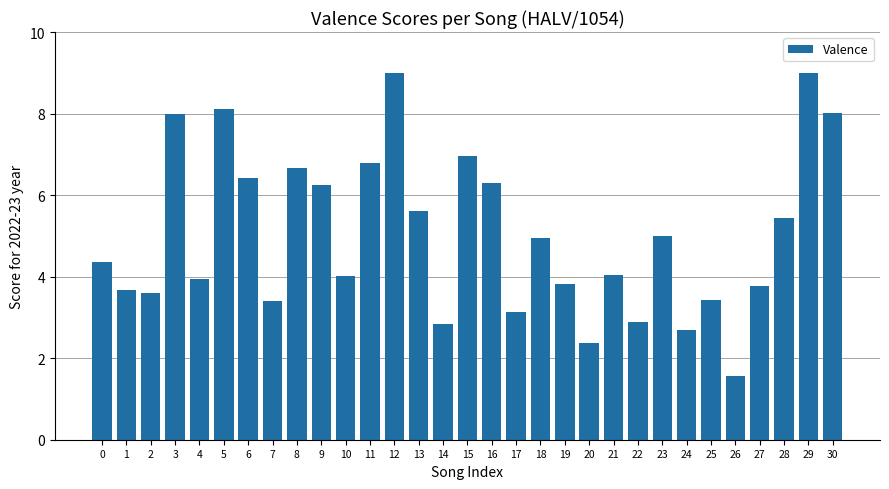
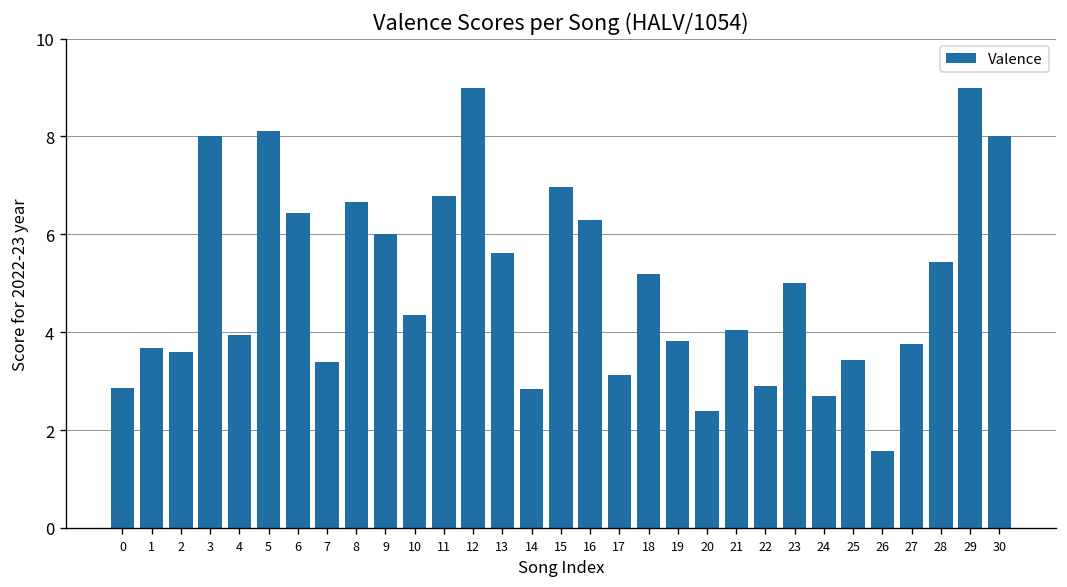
0: 4.4 -> 2.9
9: 6.3 -> 6.0
10: 4.0 -> 4.4
18: 4.9 -> 5.2
